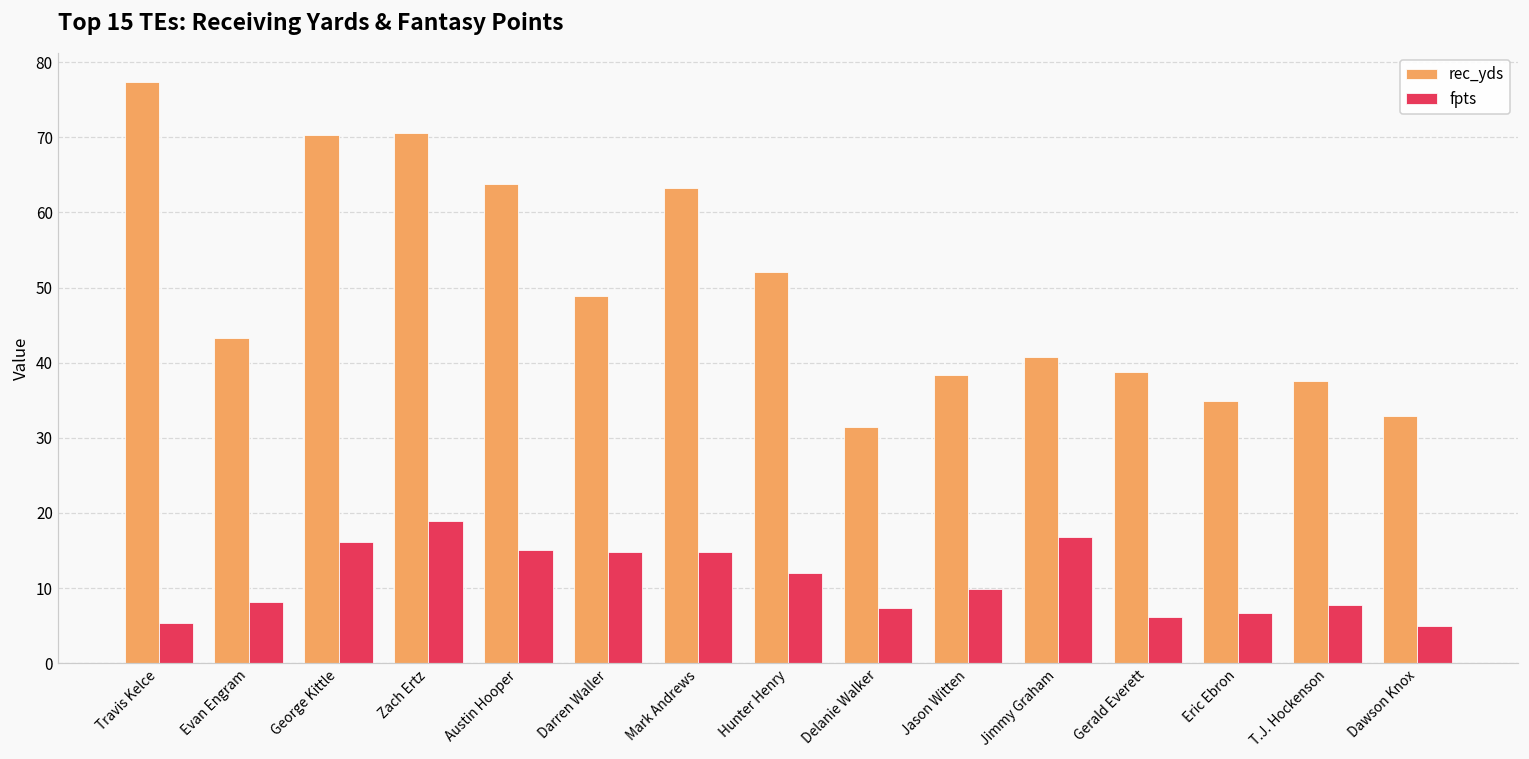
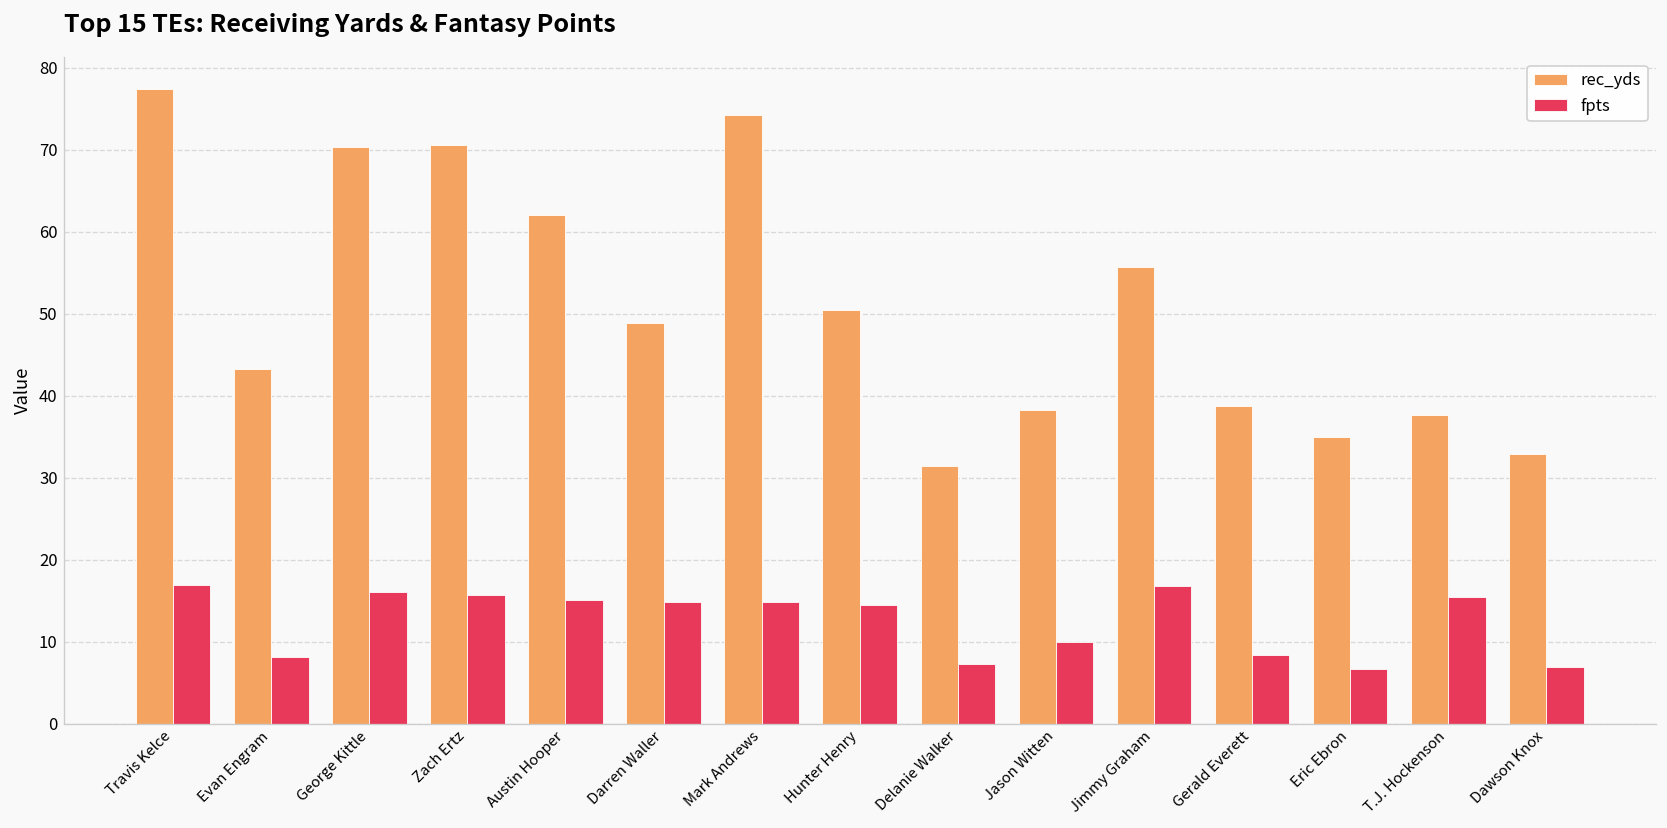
fpts, Travis Kelce: 5 -> 17
fpts, Zach Ertz: 19 -> 16
rec_yds, Austin Hooper: 64 -> 62
rec_yds, Mark Andrews: 63 -> 74
rec_yds, Hunter Henry: 52 -> 50
fpts, Hunter Henry: 12 -> 14
rec_yds, Jimmy Graham: 41 -> 56
fpts, Gerald Everett: 6 -> 8
fpts, T.J. Hockenson: 8 -> 15
fpts, Dawson Knox: 5 -> 7
